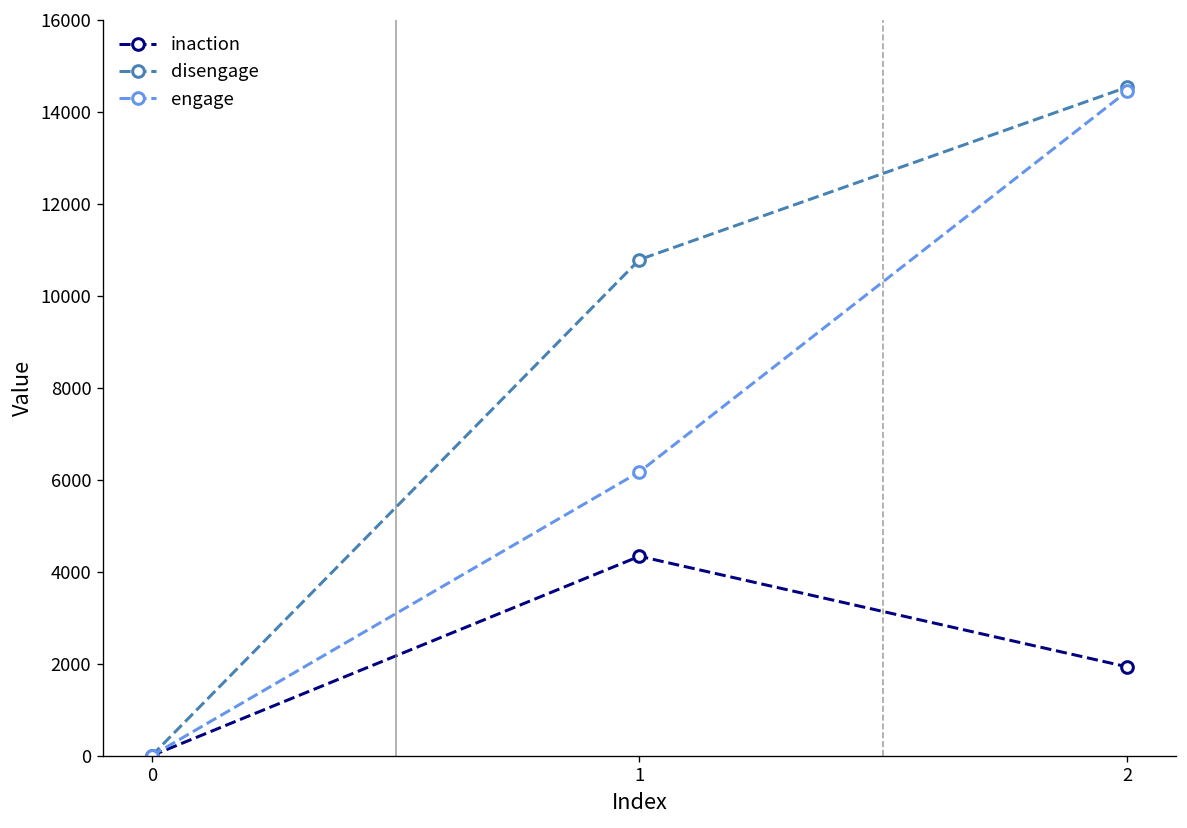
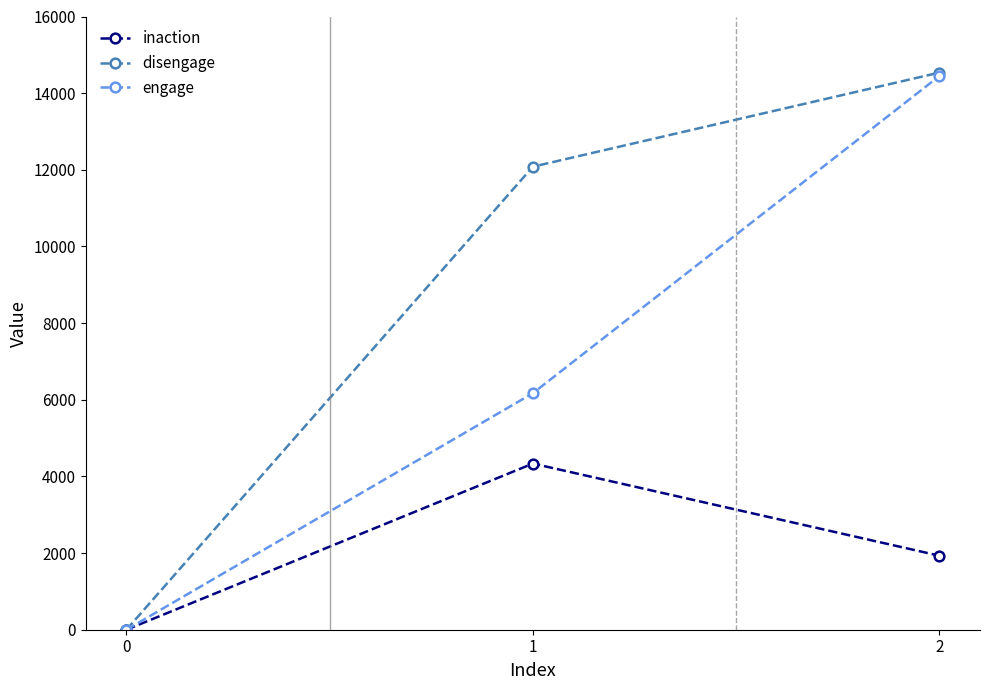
disengage, 1: 10800 -> 12100
